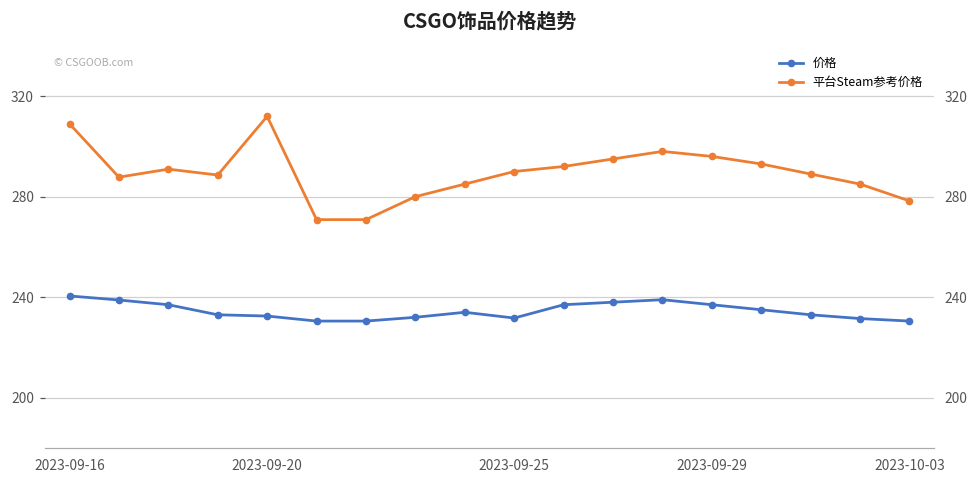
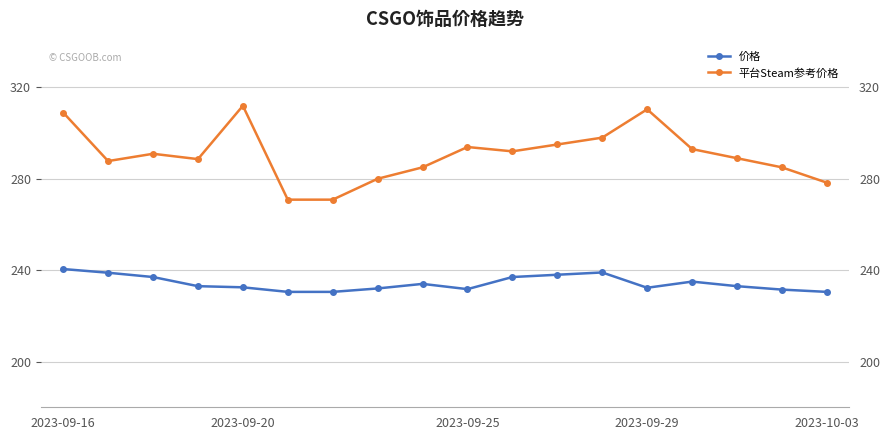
平台Steam参考价格, 2023-09-25: 290 -> 294
价格, 2023-09-29: 237 -> 232
平台Steam参考价格, 2023-09-29: 296 -> 310
